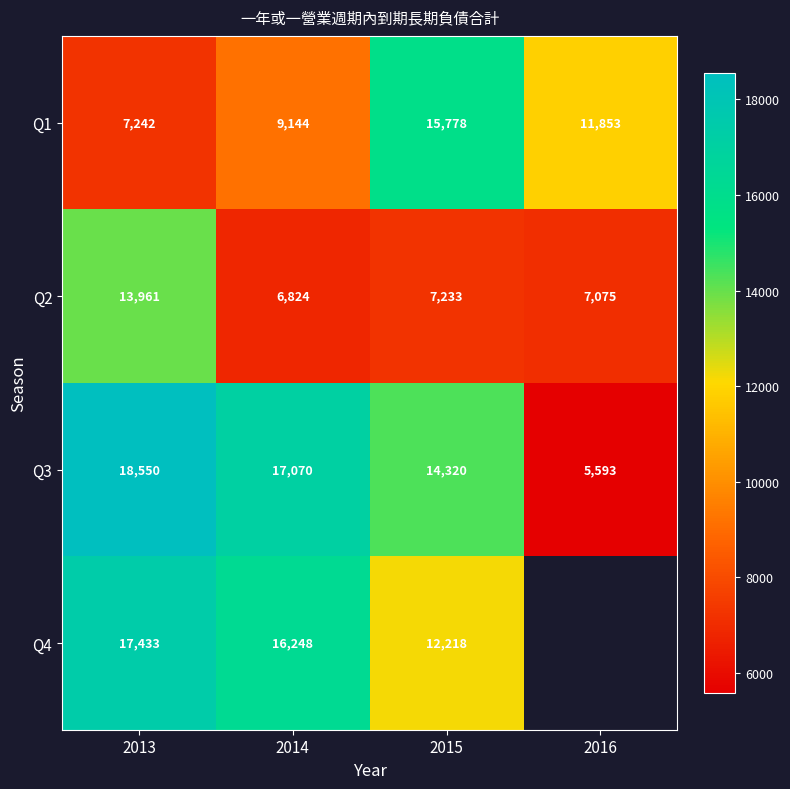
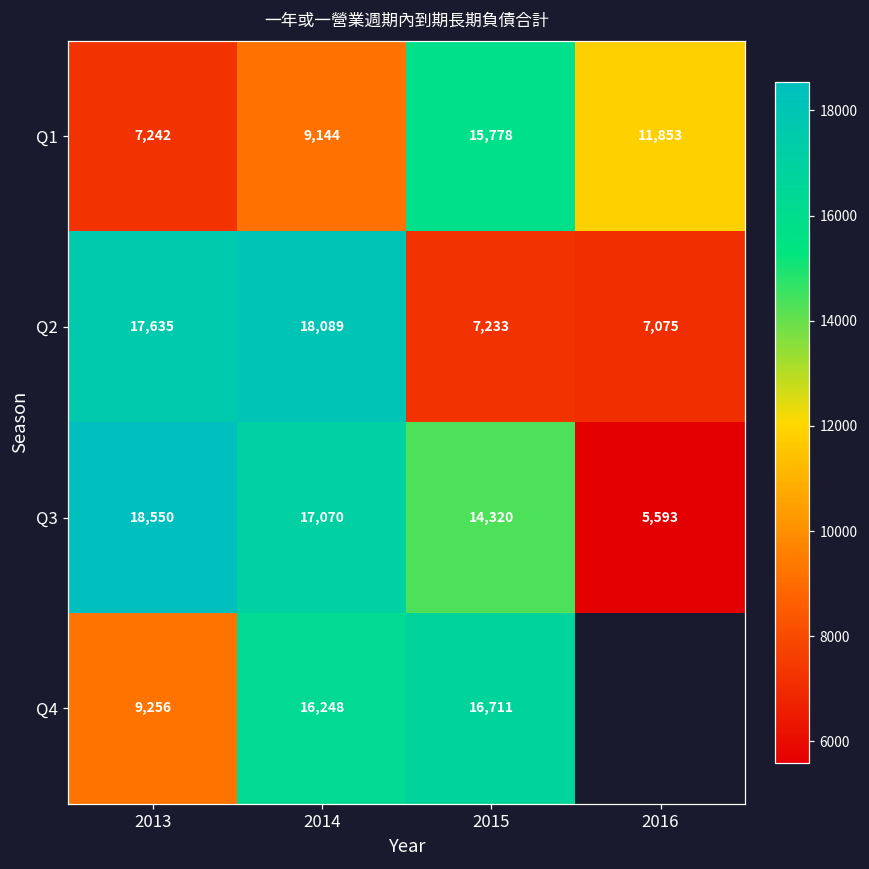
Q2, 2013: 13,961 -> 17,635
Q2, 2014: 6,824 -> 18,089
Q4, 2013: 17,433 -> 9,256
Q4, 2015: 12,218 -> 16,711
